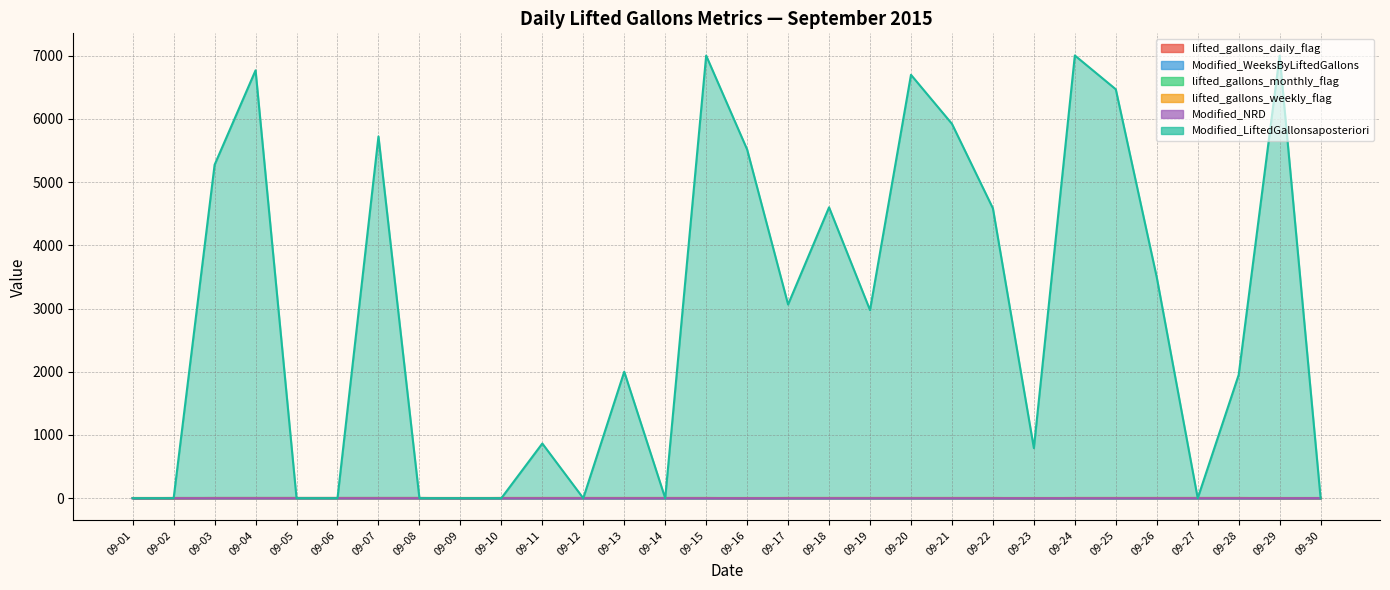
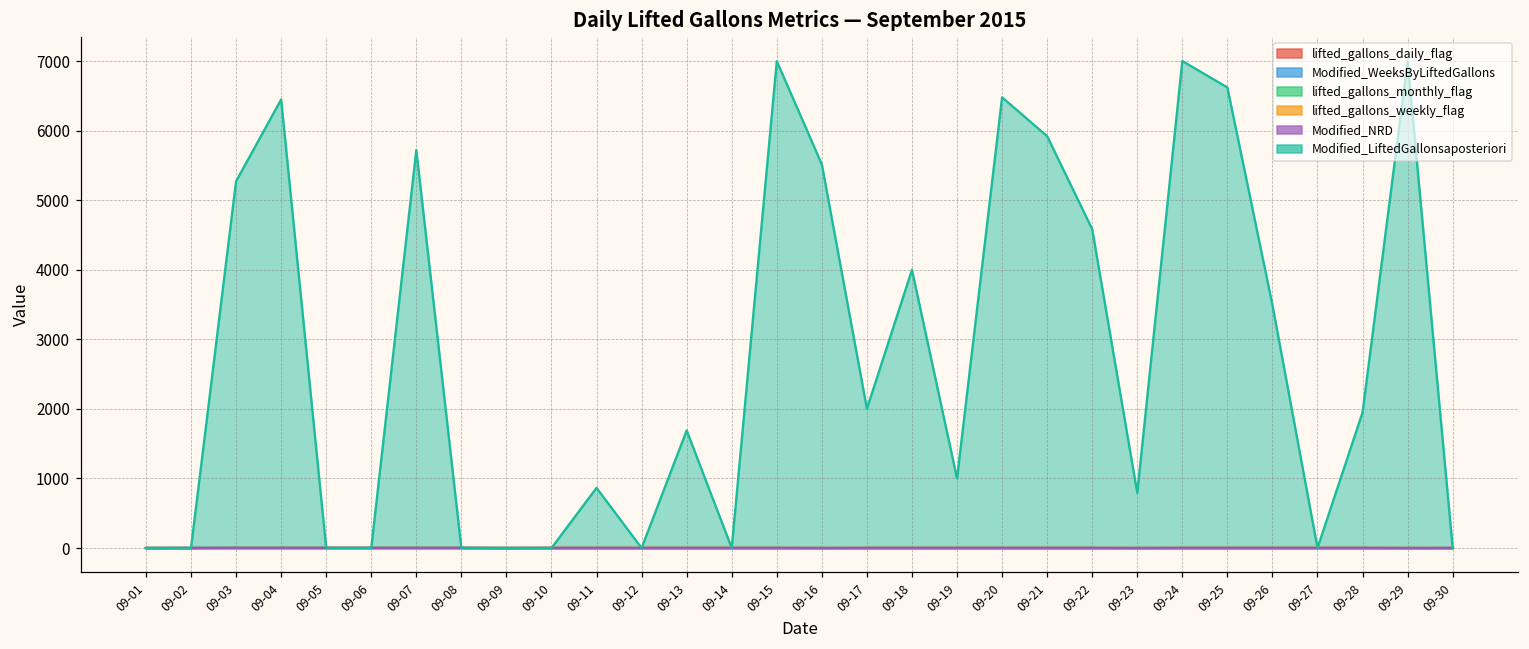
Modified_LiftedGallonsaposteriori, 09-04: 6800 -> 6500
Modified_LiftedGallonsaposteriori, 09-13: 2000 -> 1700
Modified_LiftedGallonsaposteriori, 09-17: 3100 -> 2000
Modified_LiftedGallonsaposteriori, 09-18: 4600 -> 4000
Modified_LiftedGallonsaposteriori, 09-19: 3000 -> 1000
Modified_LiftedGallonsaposteriori, 09-20: 6700 -> 6500
Modified_LiftedGallonsaposteriori, 09-25: 6500 -> 6600
